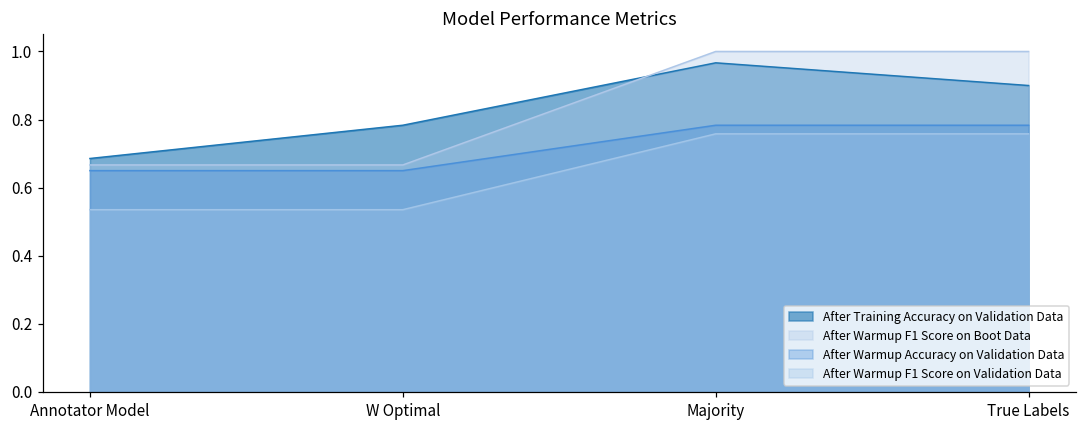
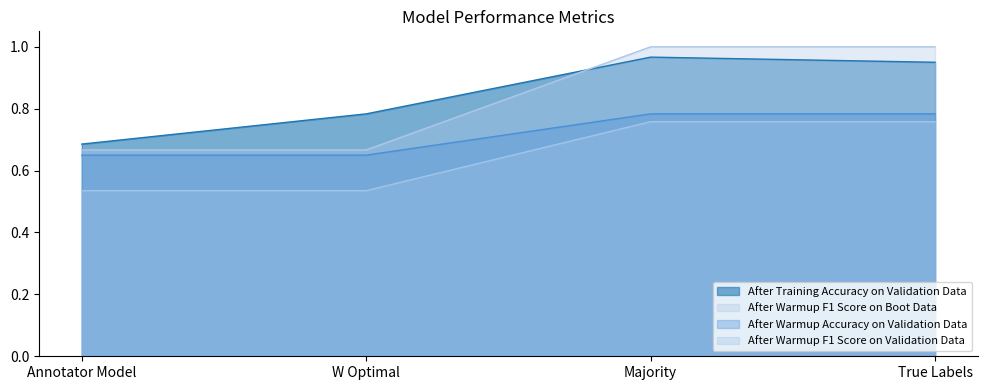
After Training Accuracy on Validation Data, True Labels: 0.90 -> 0.95
